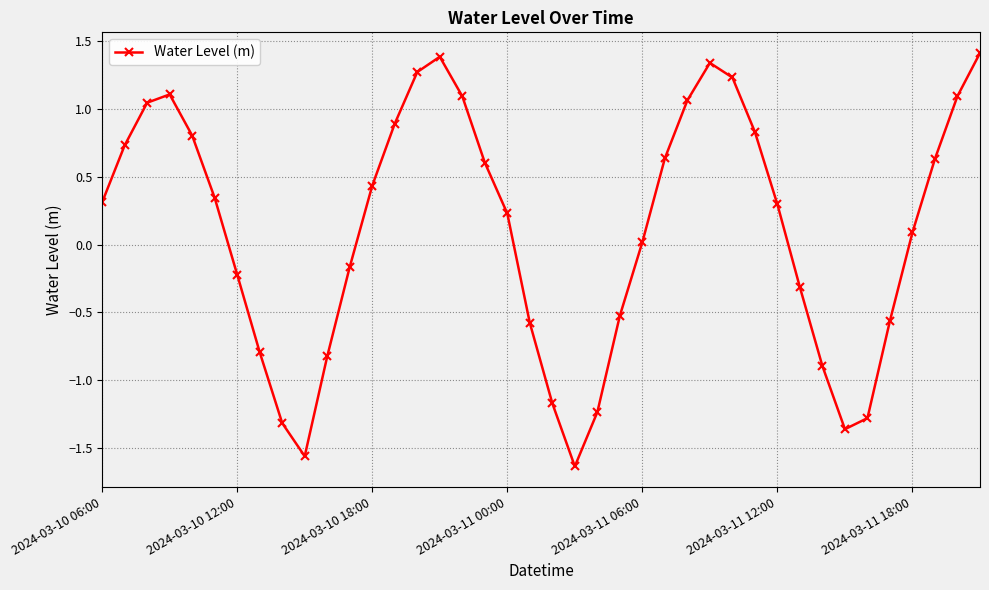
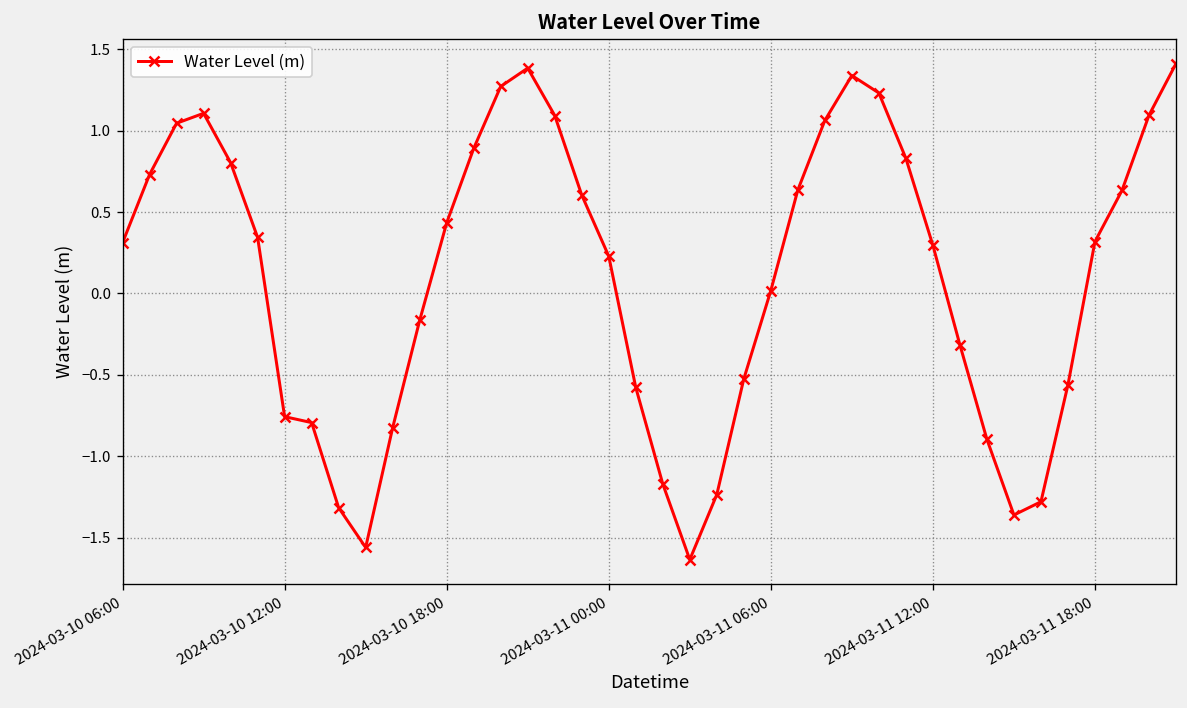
2024-03-10 12:00: -0.22 -> -0.76
2024-03-11 18:00: 0.09 -> 0.32
